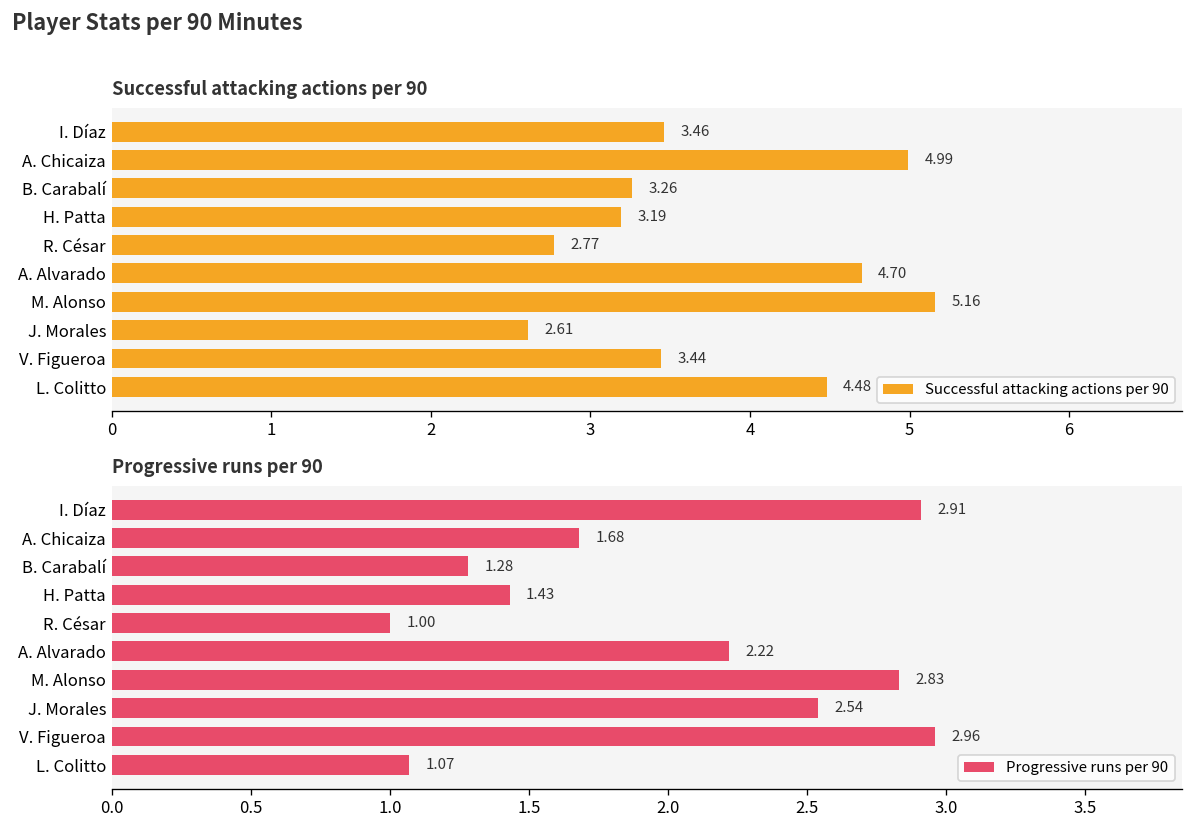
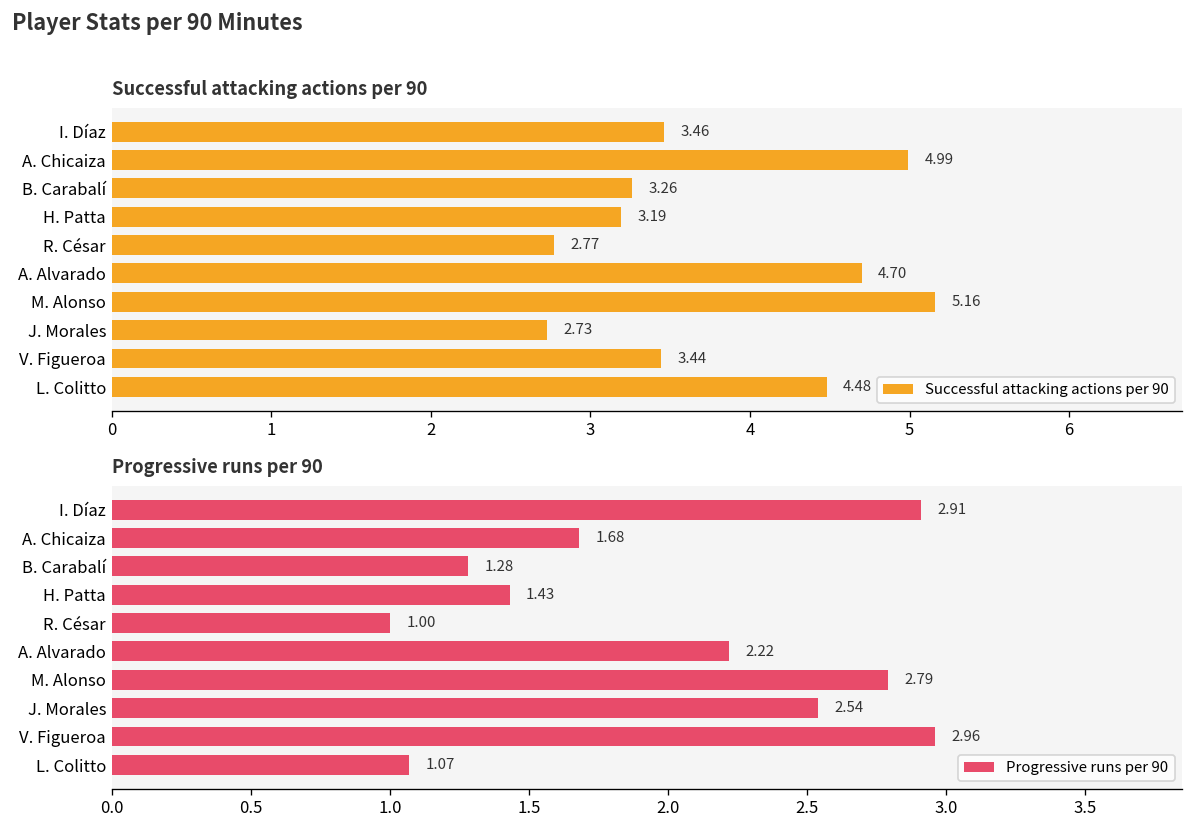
Successful attacking actions per 90, J. Morales: 2.61 -> 2.73
Progressive runs per 90, M. Alonso: 2.83 -> 2.79
